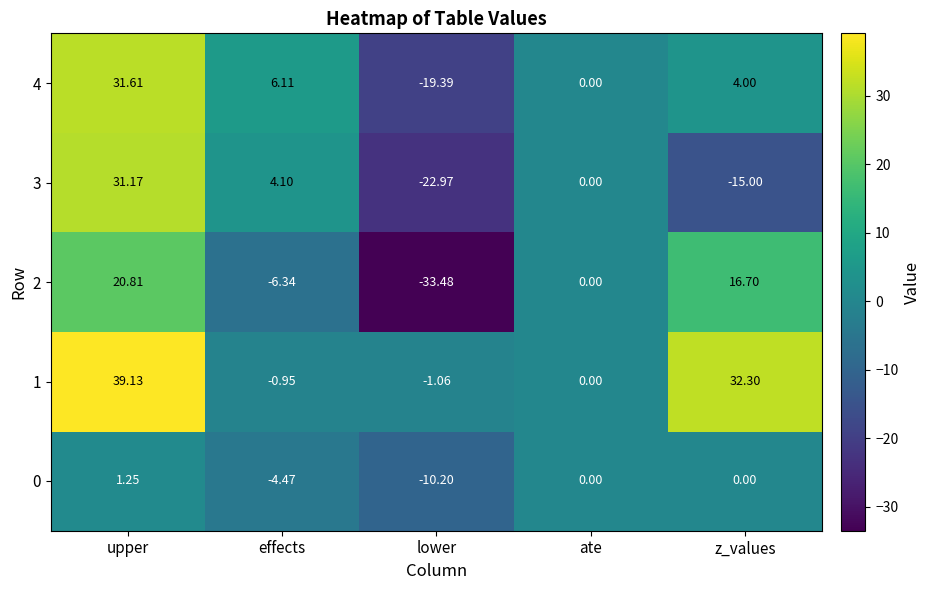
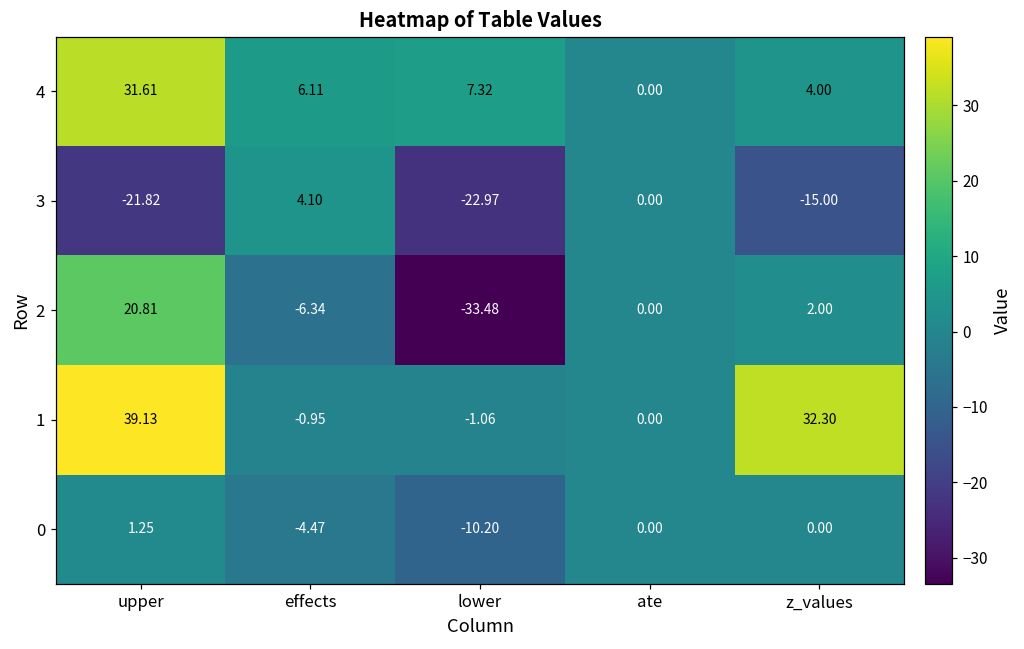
4, lower: -19.39 -> 7.32
3, upper: 31.17 -> -21.82
2, z_values: 16.70 -> 2.00
